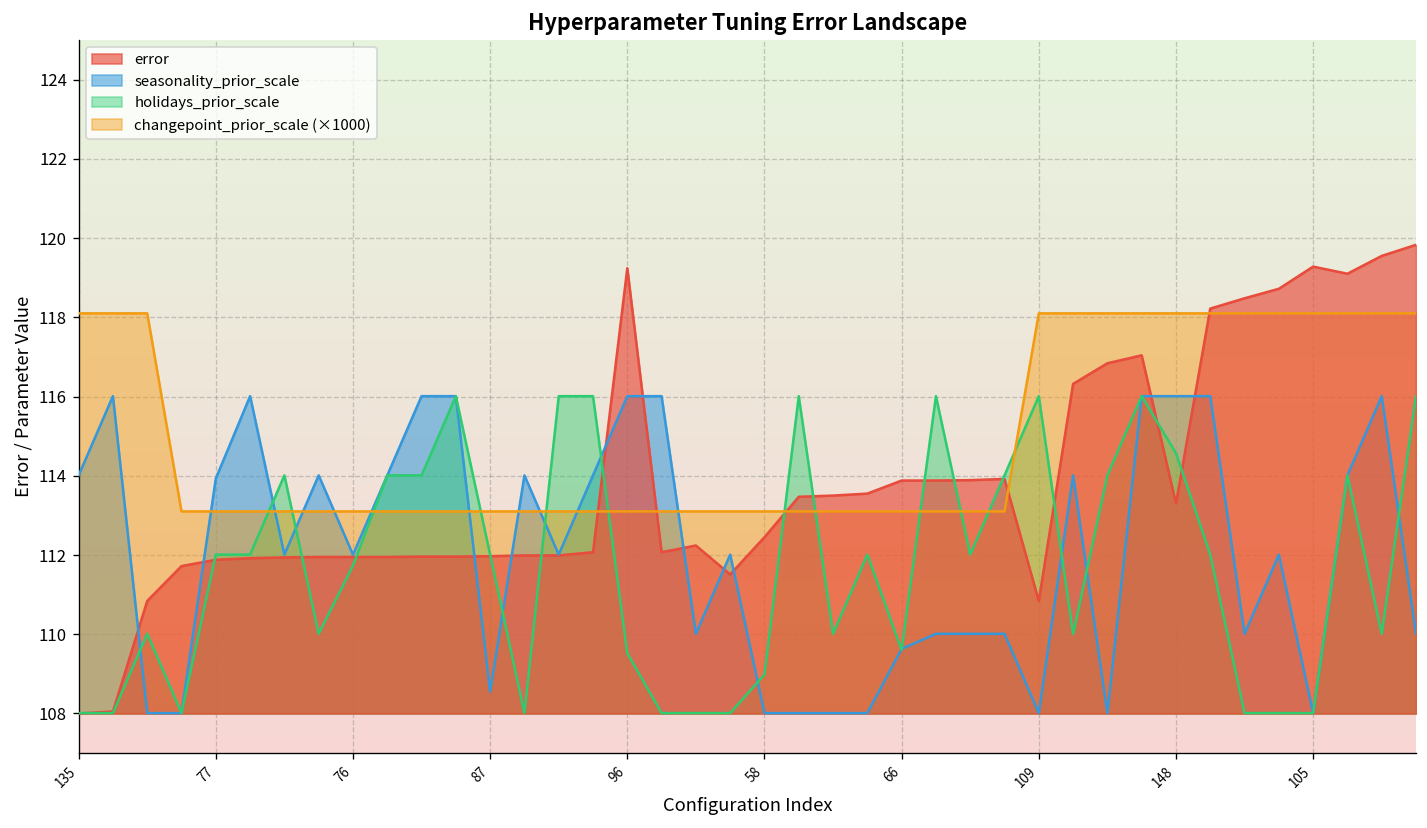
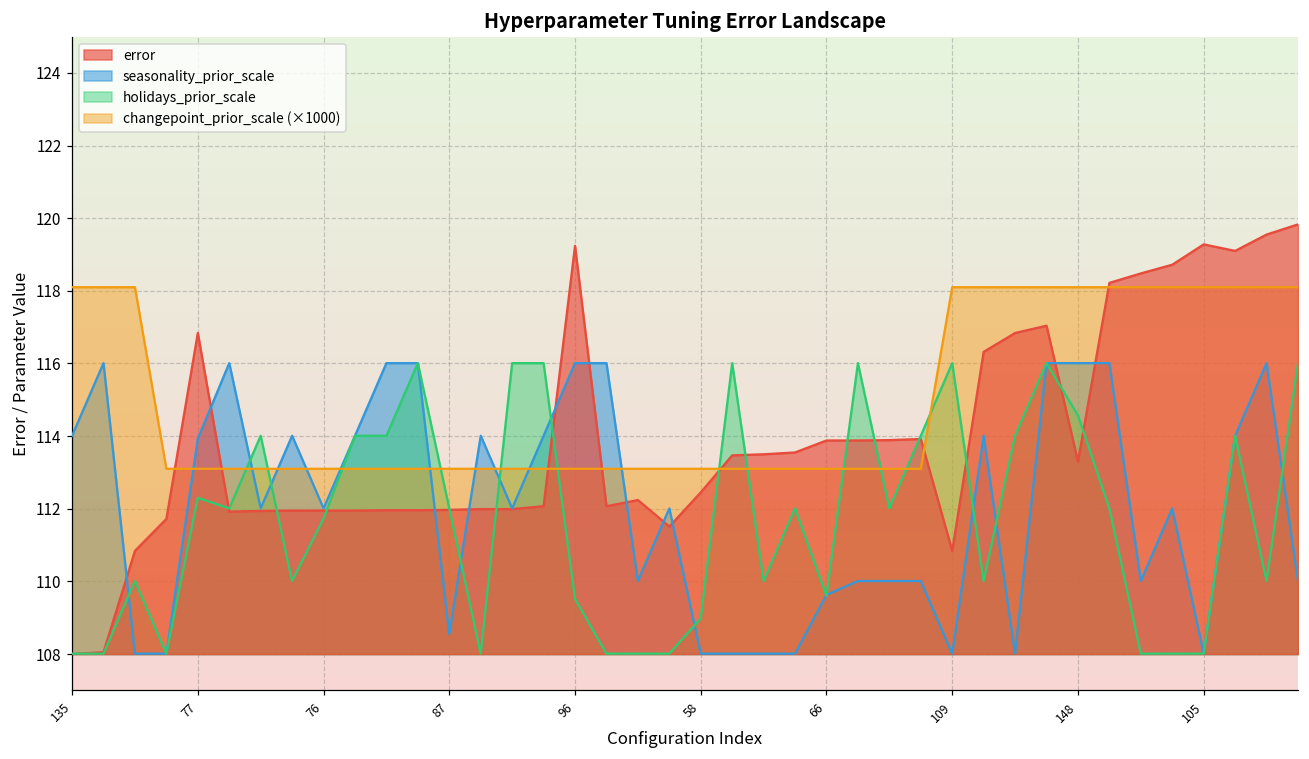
error, 77: 111.9 -> 116.8
holidays_prior_scale, 77: 112.0 -> 112.3
